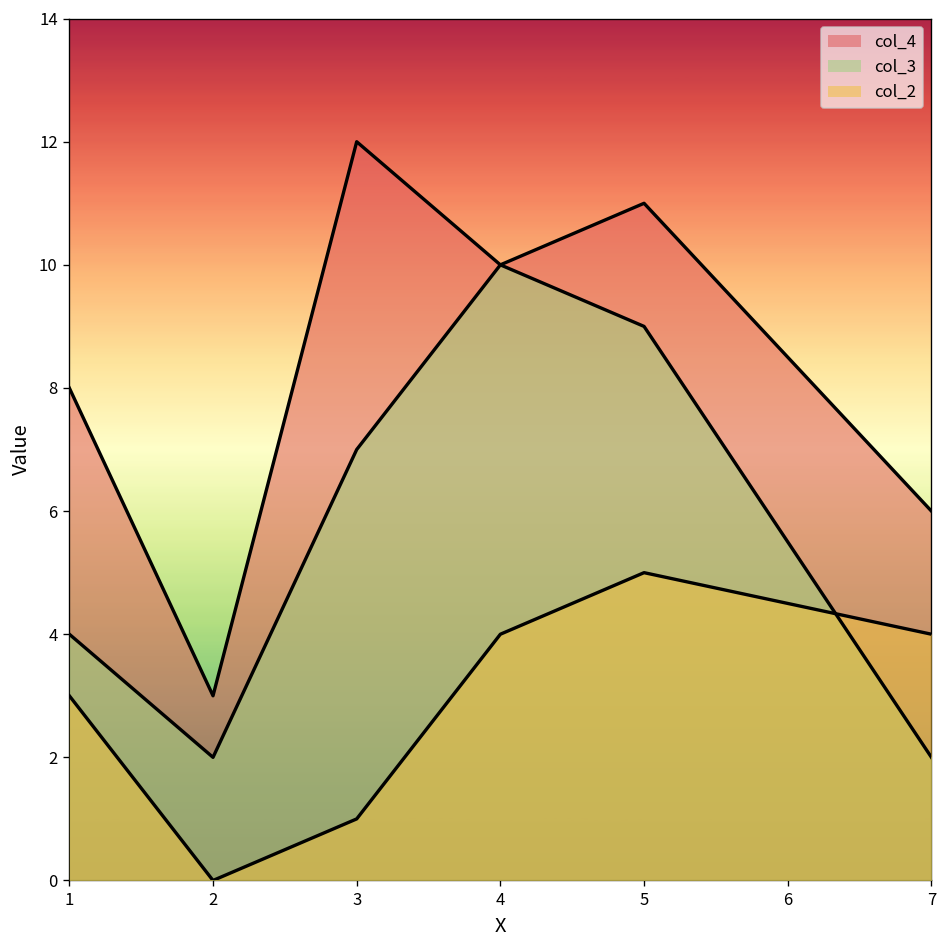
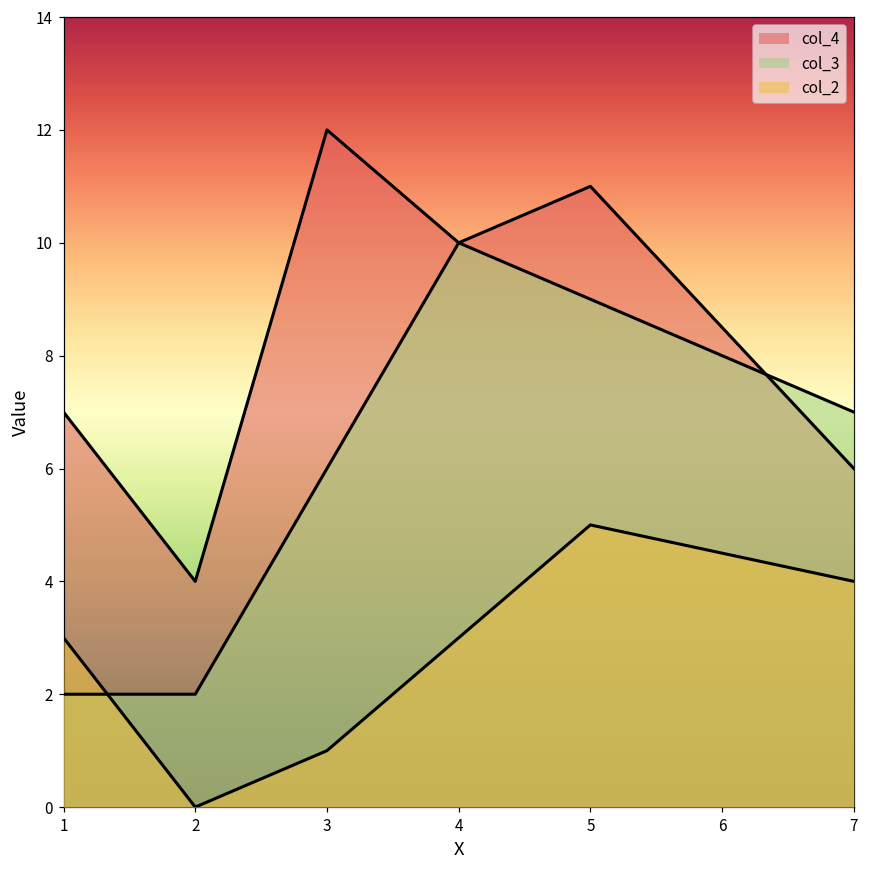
col_4, 1: 8 -> 7
col_3, 1: 4 -> 2
col_4, 2: 3 -> 4
col_3, 3: 7 -> 6
col_2, 4: 4 -> 3
col_3, 7: 2 -> 7
